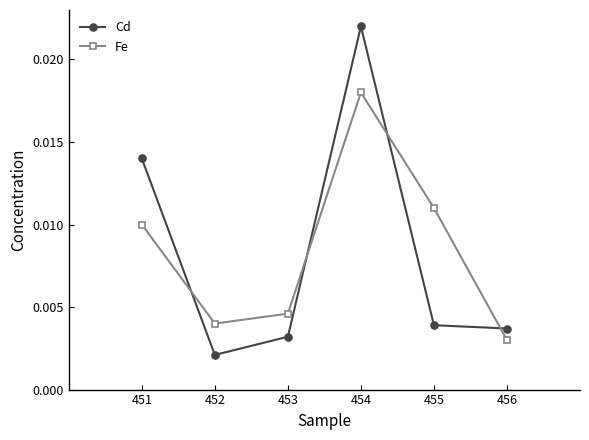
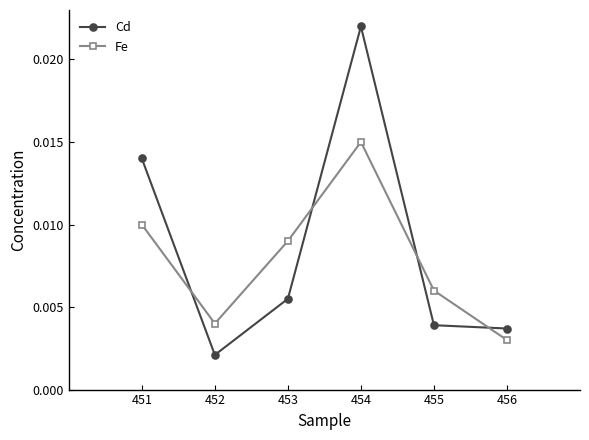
Cd, 453: 0.0032 -> 0.0055
Fe, 453: 0.0046 -> 0.0090
Fe, 454: 0.018 -> 0.015
Fe, 455: 0.011 -> 0.006
